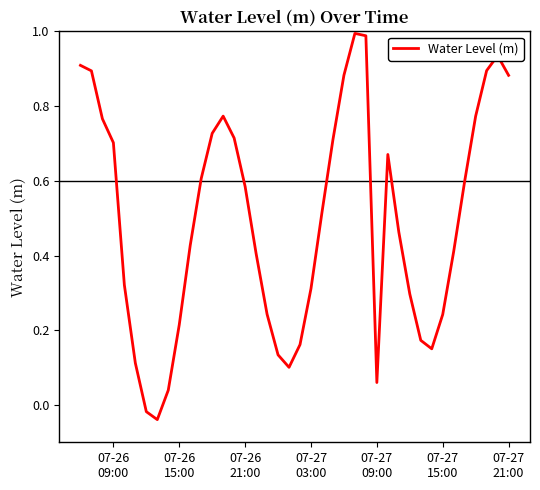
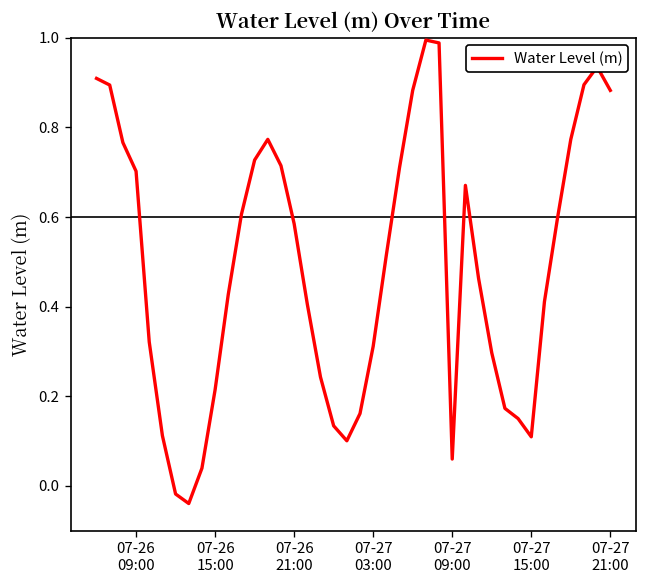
07-27 15:00: 0.24 -> 0.11
